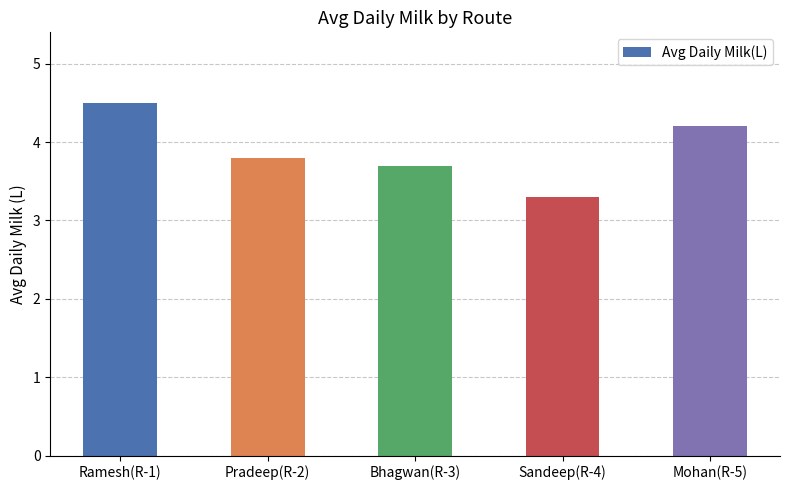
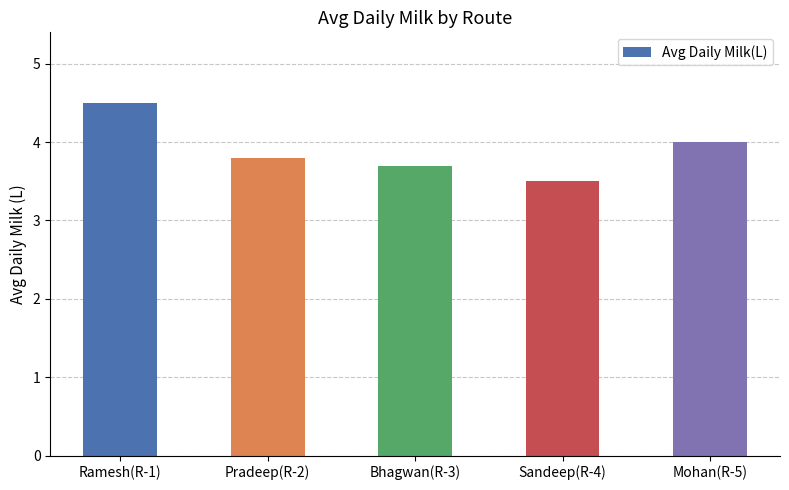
Sandeep(R-4): 3.3 -> 3.5
Mohan(R-5): 4.2 -> 4.0
